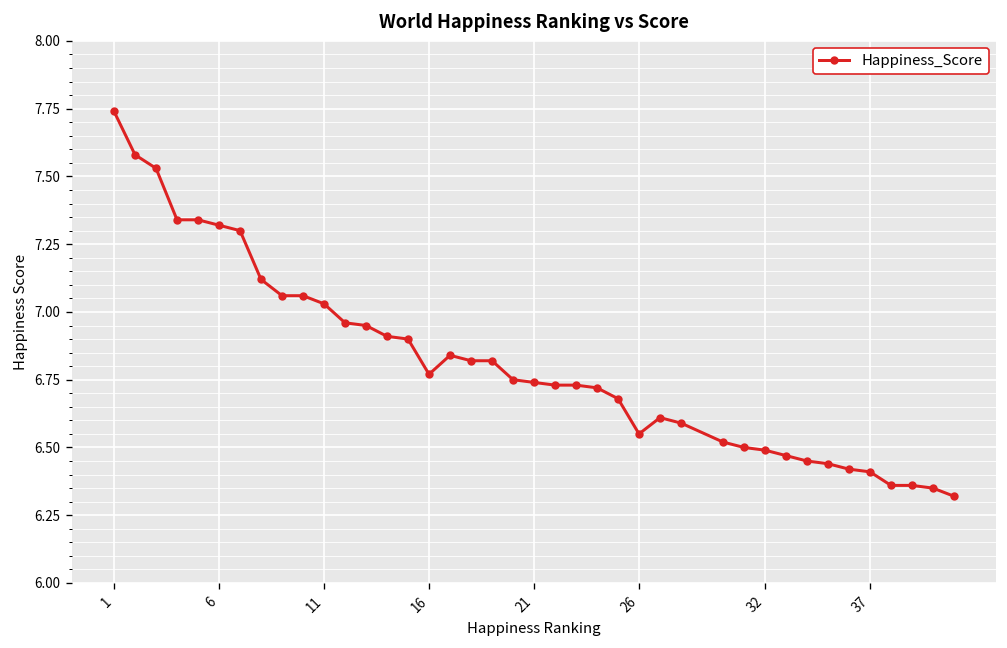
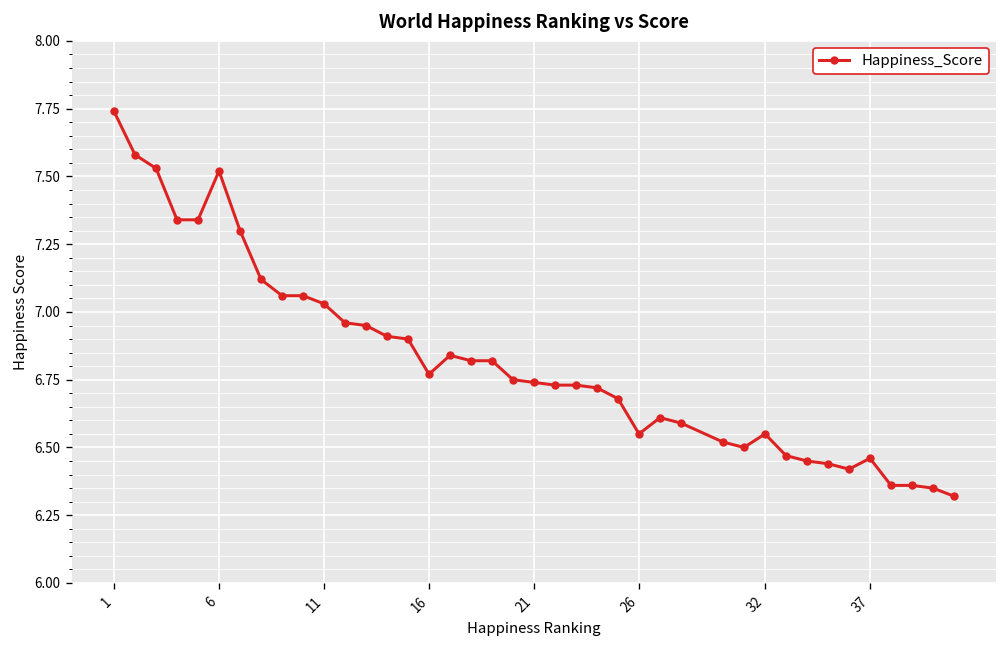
6: 7.32 -> 7.52
32: 6.49 -> 6.55
37: 6.41 -> 6.46
